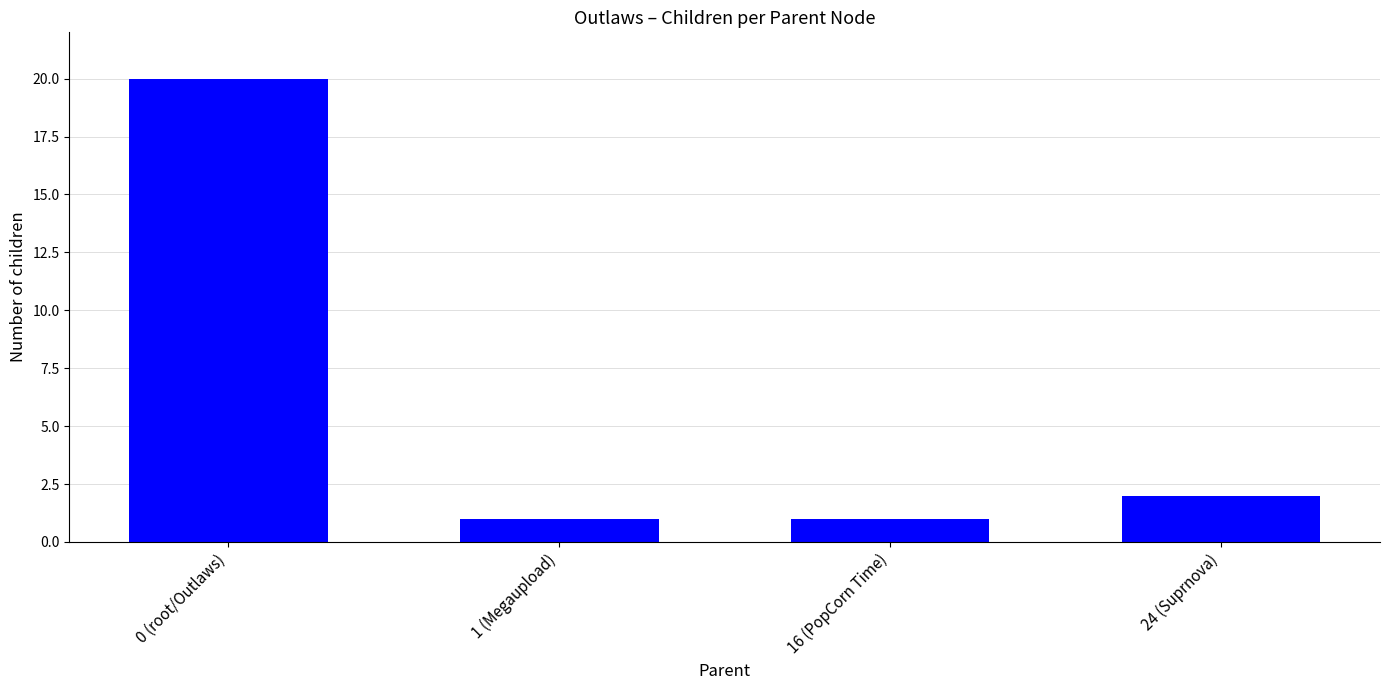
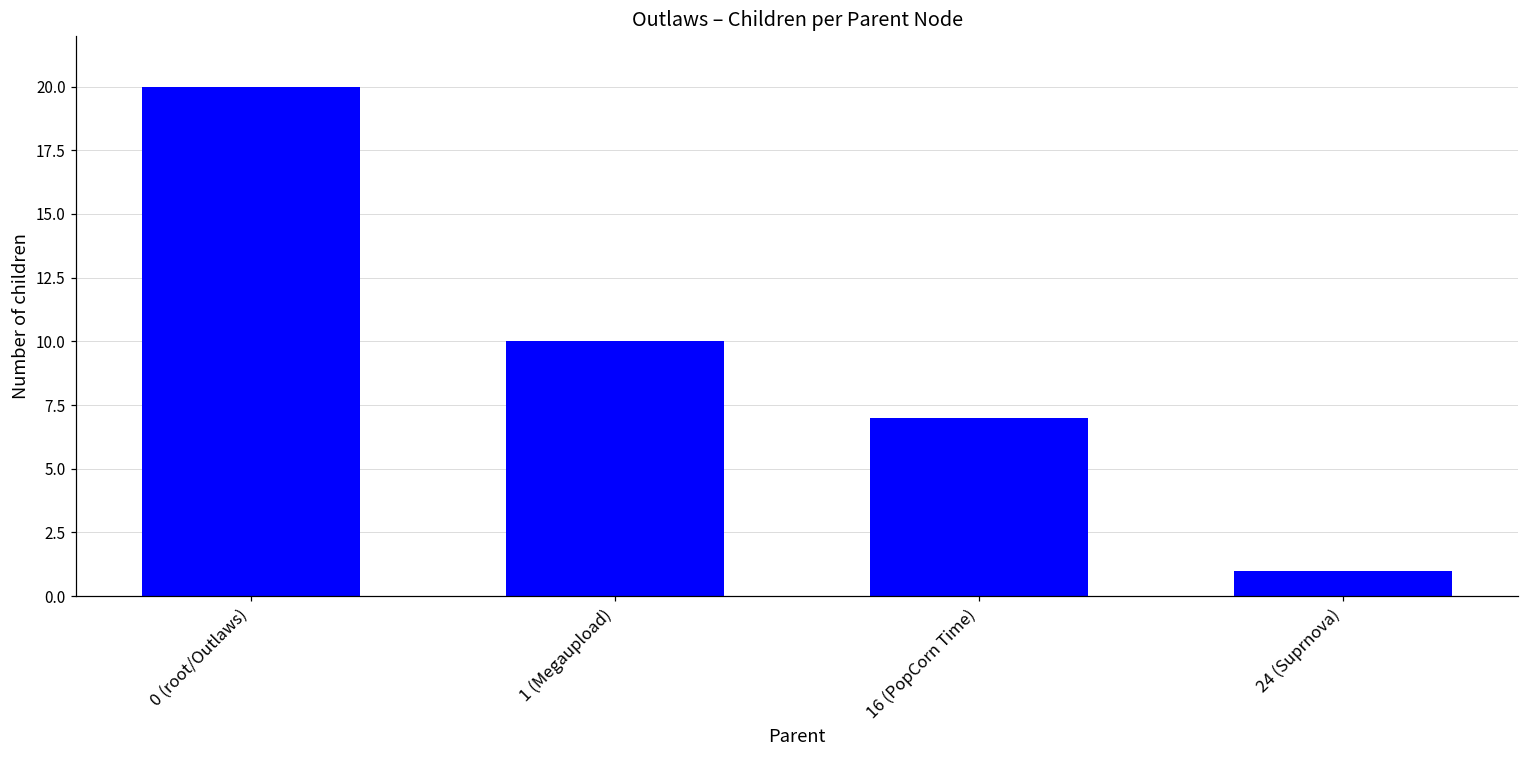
1 (Megaupload): 1 -> 10
16 (PopCorn Time): 1 -> 7
24 (Suprnova): 2 -> 1
